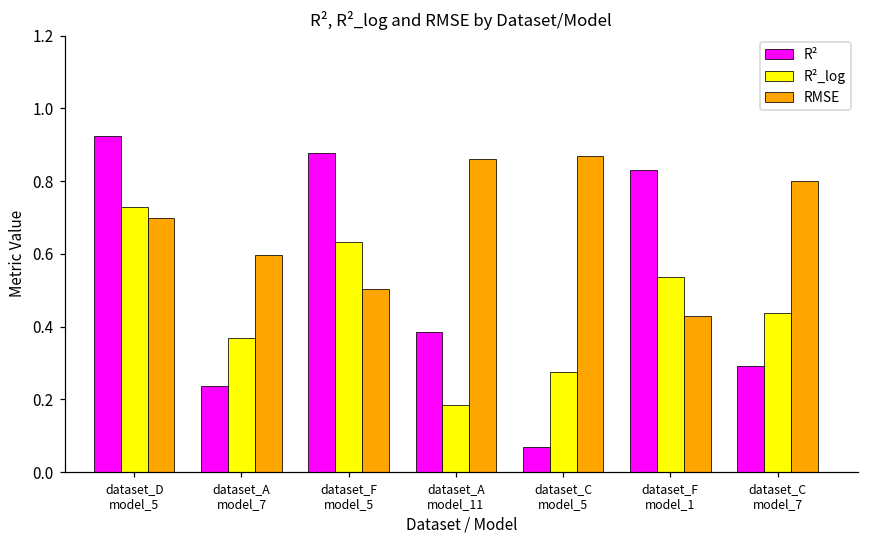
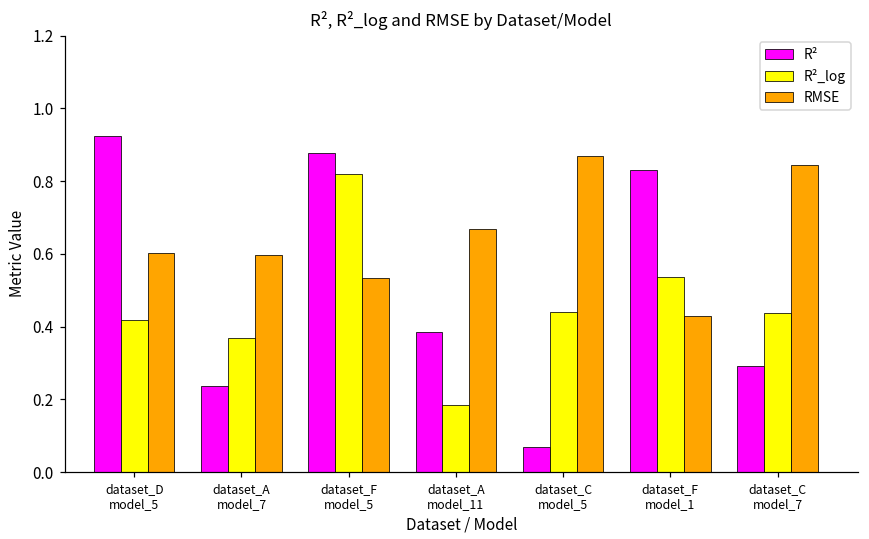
R²_log, dataset_D model_5: 0.73 -> 0.42
RMSE, dataset_D model_5: 0.70 -> 0.60
R²_log, dataset_F model_5: 0.63 -> 0.82
RMSE, dataset_F model_5: 0.50 -> 0.53
RMSE, dataset_A model_11: 0.86 -> 0.67
R²_log, dataset_C model_5: 0.28 -> 0.44
RMSE, dataset_C model_7: 0.80 -> 0.84
